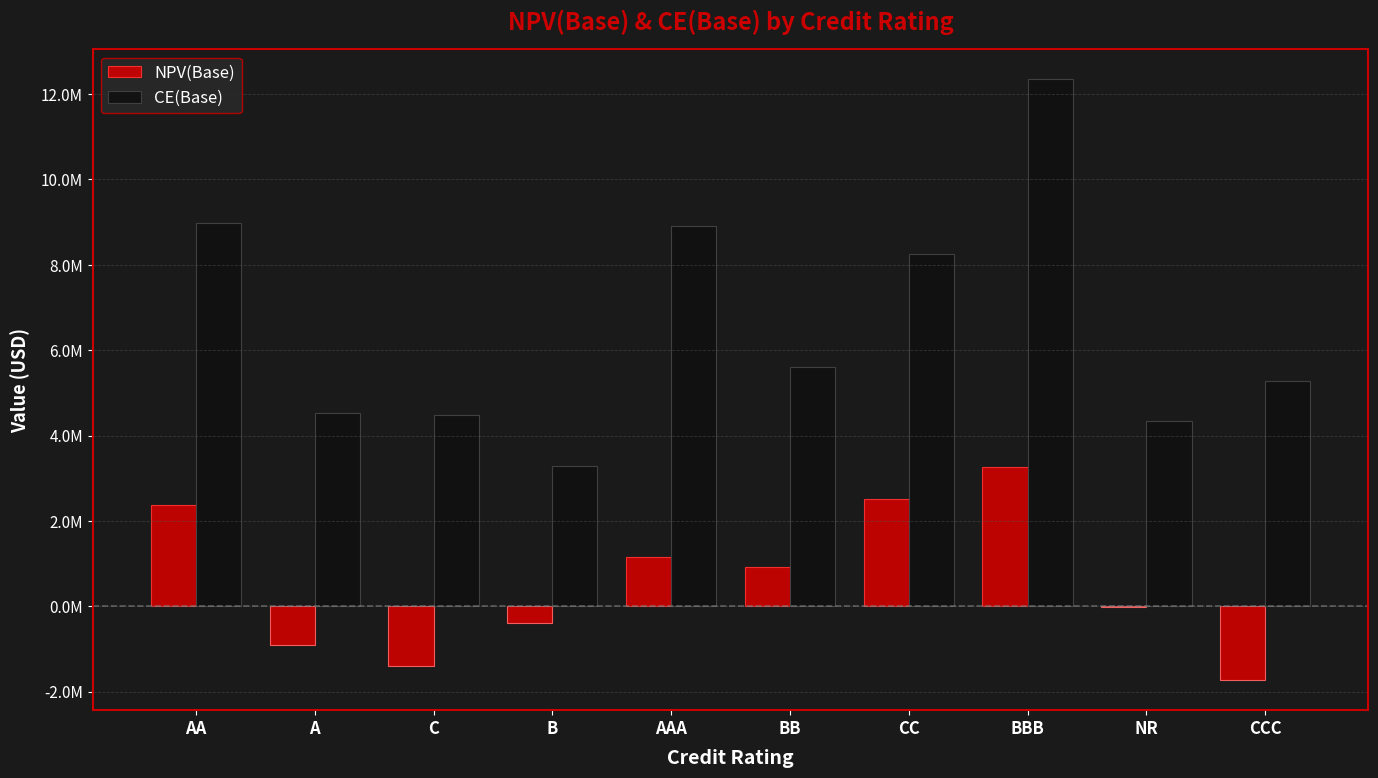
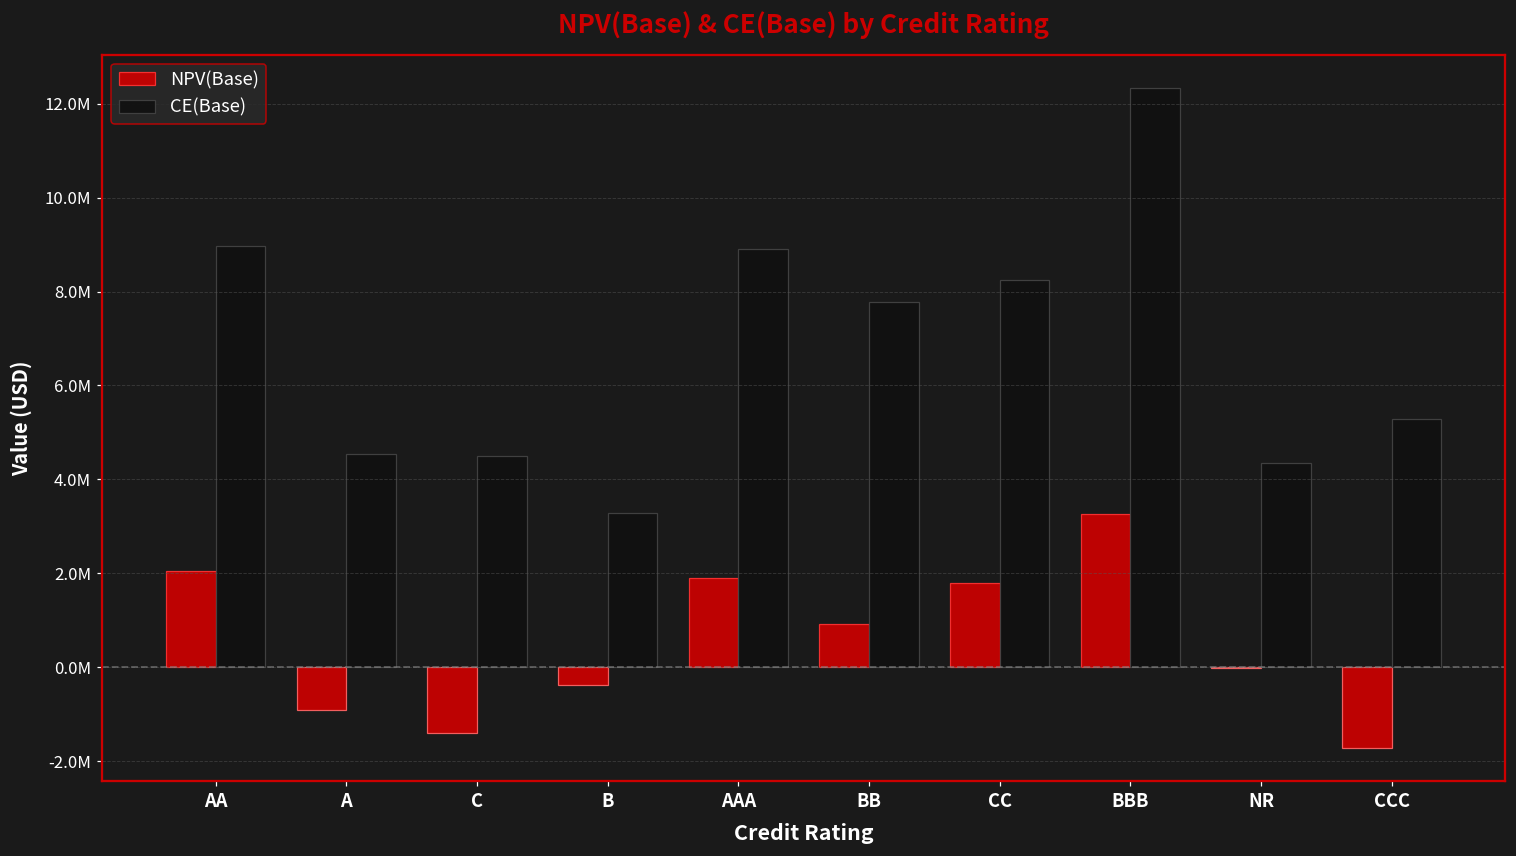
NPV(Base), AA: 2400000 -> 2000000
NPV(Base), AAA: 1200000 -> 1900000
CE(Base), BB: 5600000 -> 7800000
NPV(Base), CC: 2500000 -> 1800000
